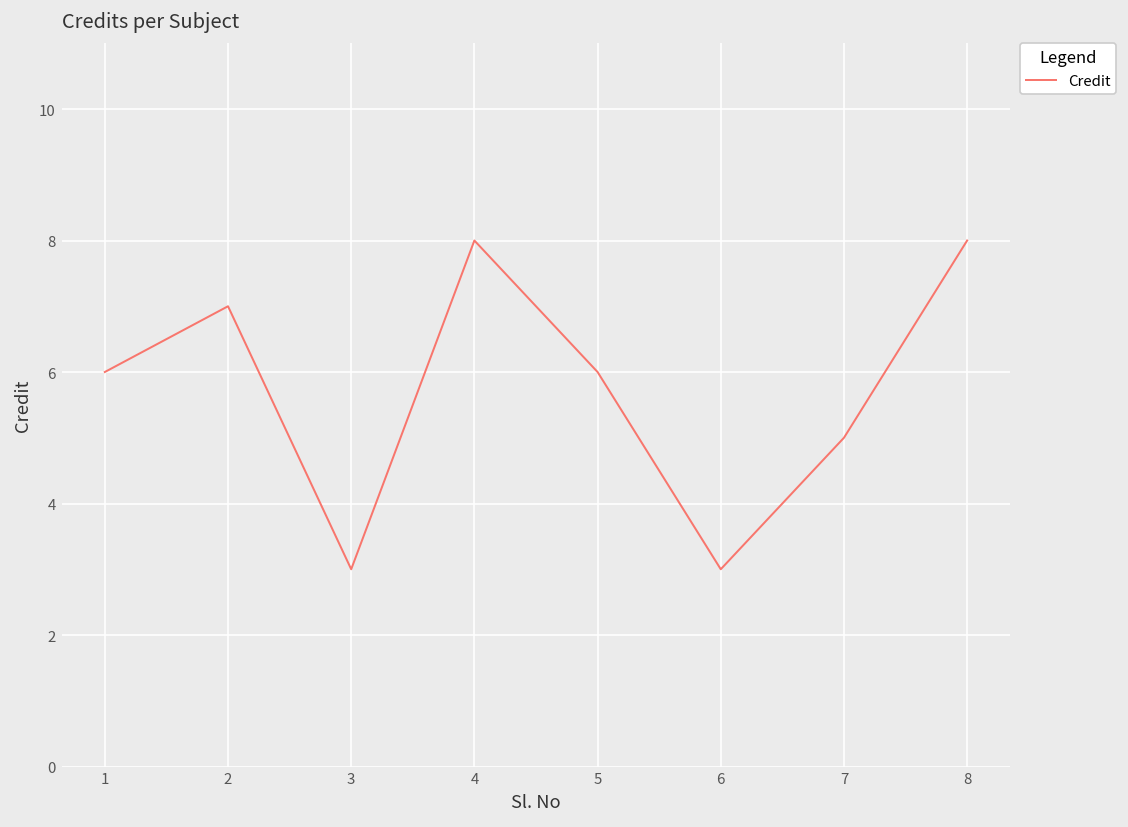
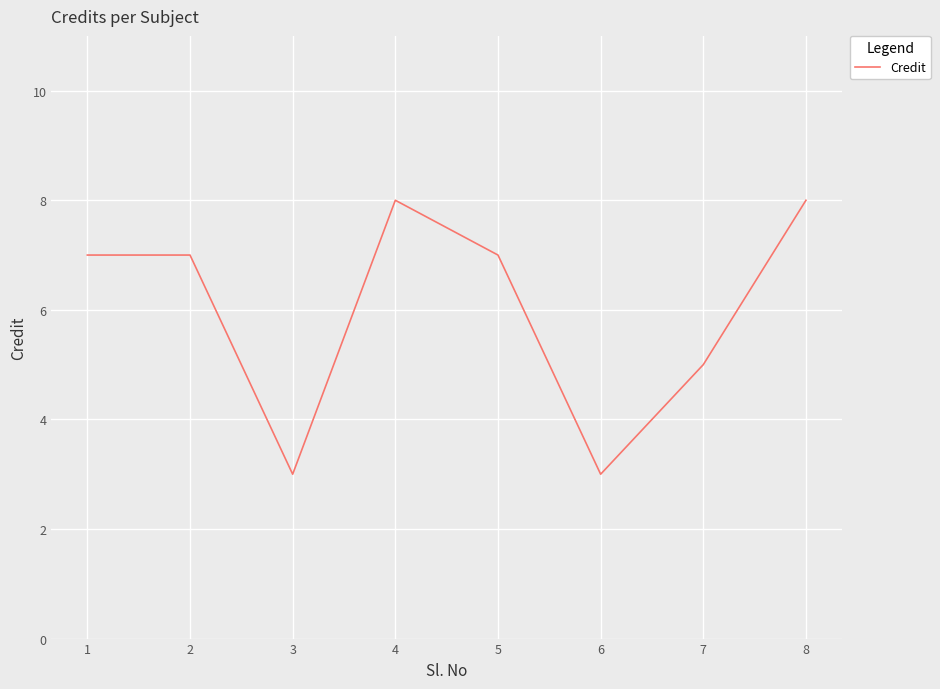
1: 6 -> 7
5: 6 -> 7
